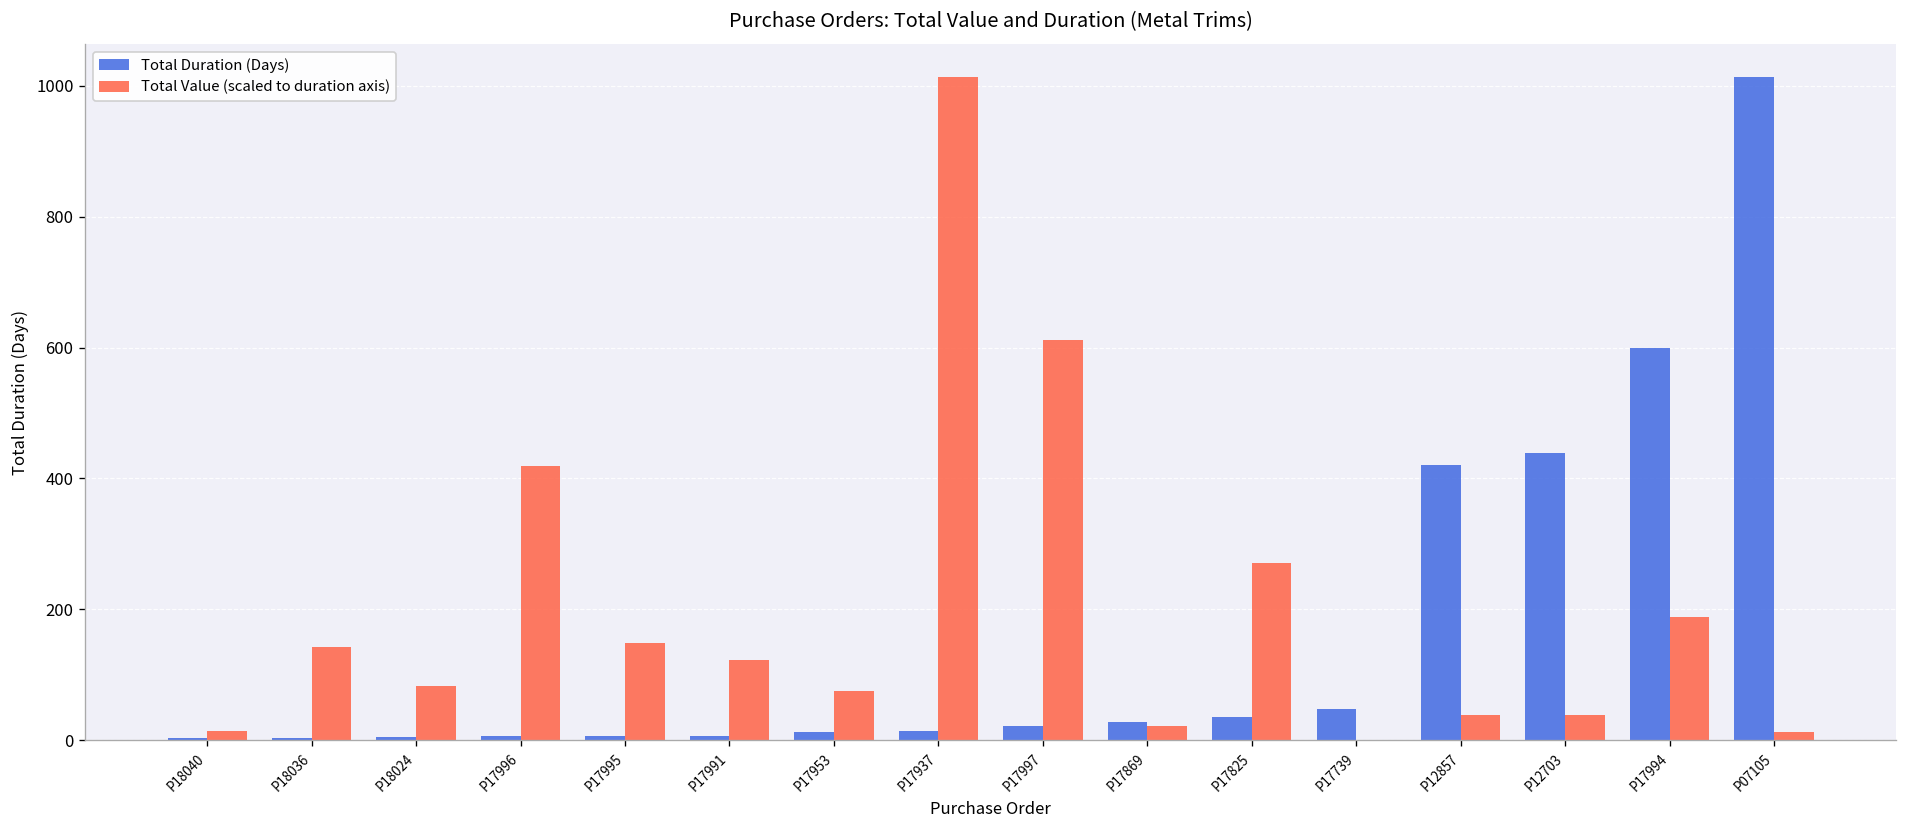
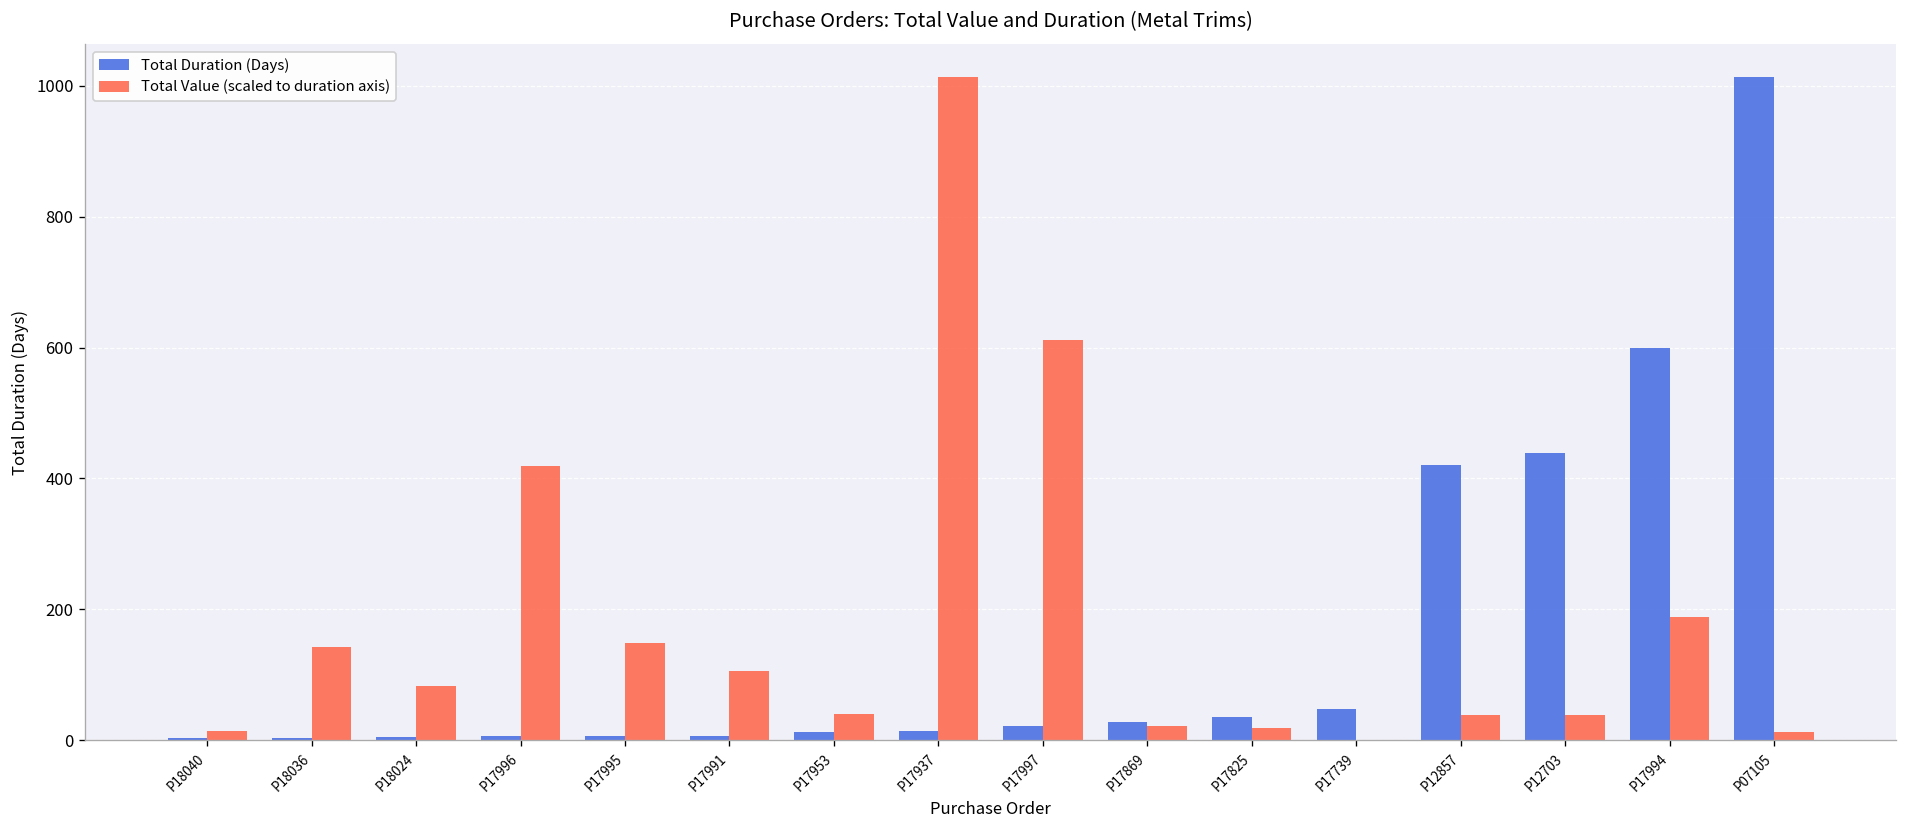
Total Value (scaled to duration axis), P17991: 120 -> 110
Total Value (scaled to duration axis), P17953: 70 -> 40
Total Value (scaled to duration axis), P17825: 270 -> 20
